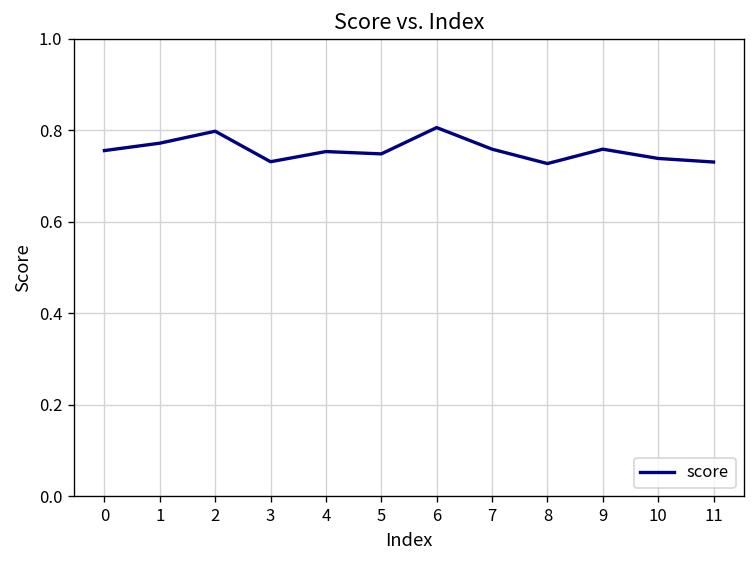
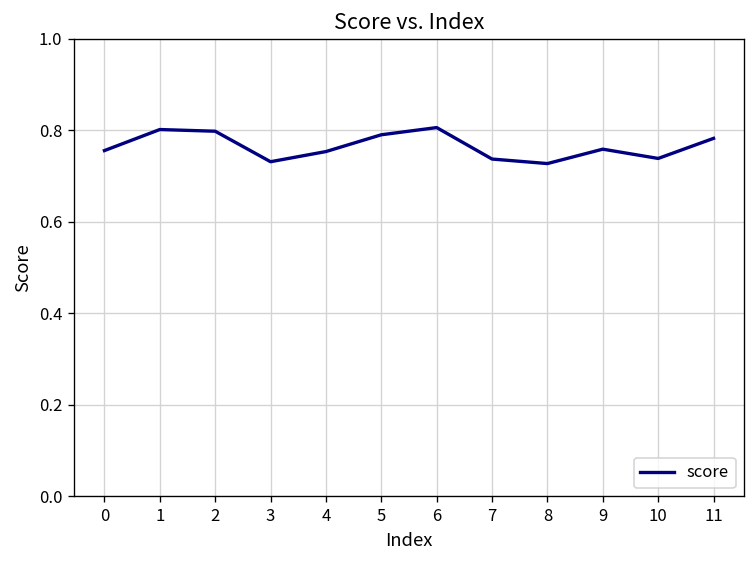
1: 0.77 -> 0.80
5: 0.75 -> 0.79
7: 0.76 -> 0.74
11: 0.73 -> 0.78
